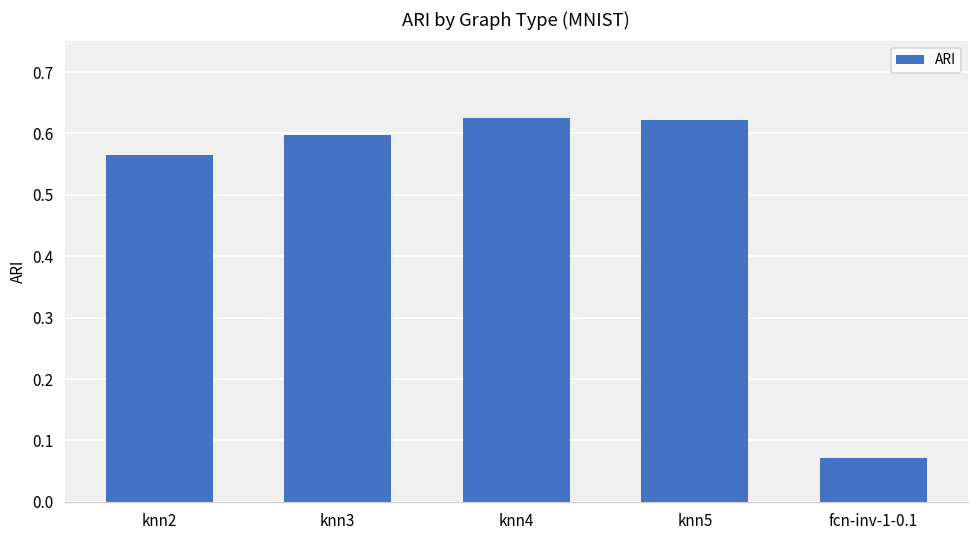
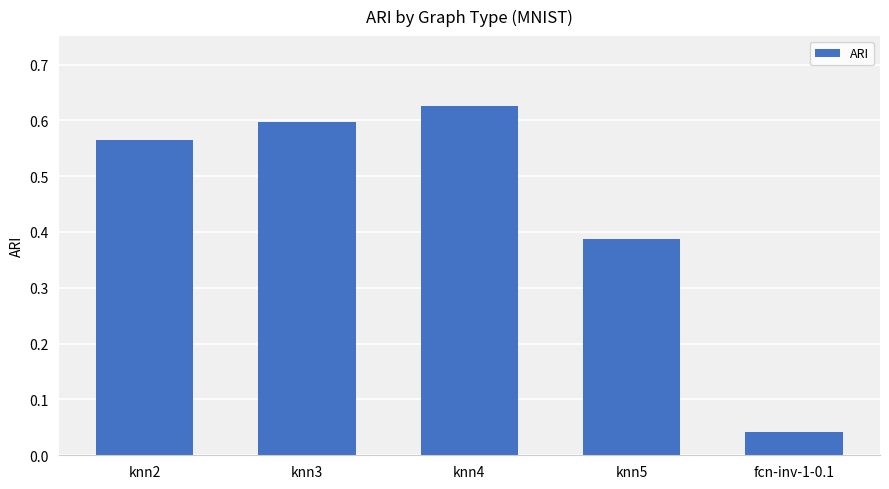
knn5: 0.62 -> 0.39
fcn-inv-1-0.1: 0.07 -> 0.04
